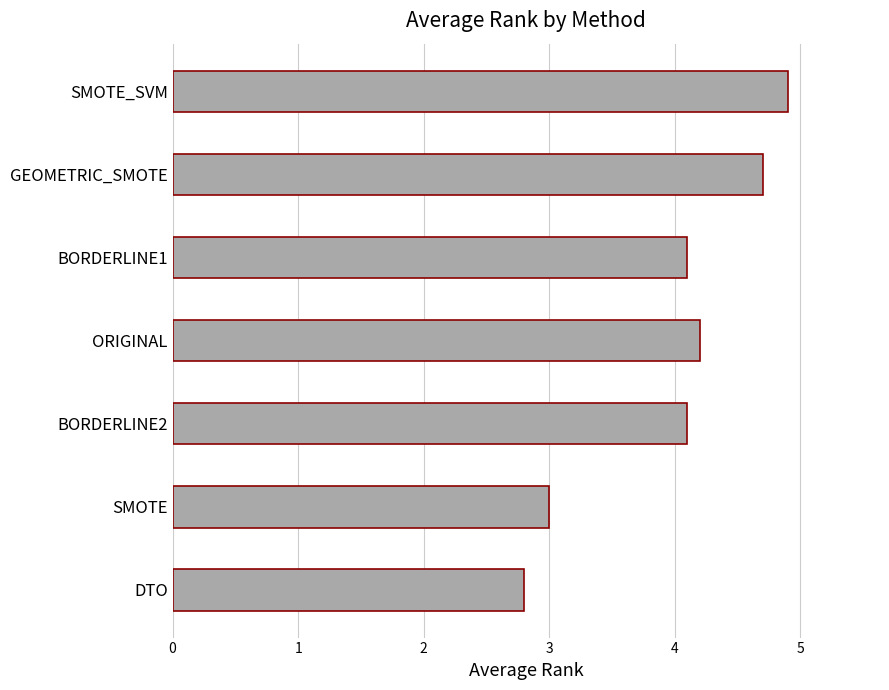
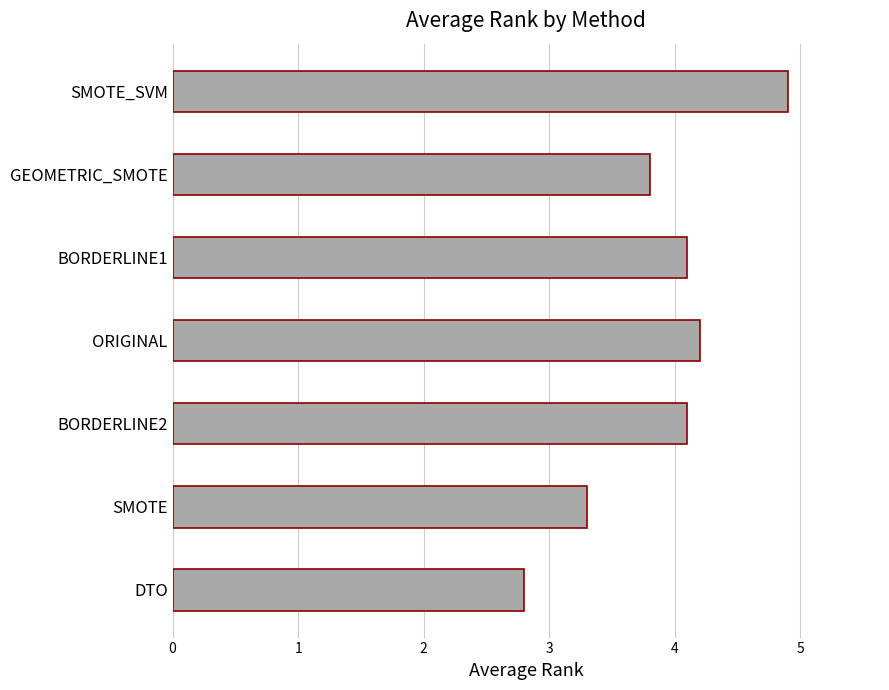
GEOMETRIC_SMOTE: 4.7 -> 3.8
SMOTE: 3.0 -> 3.3
